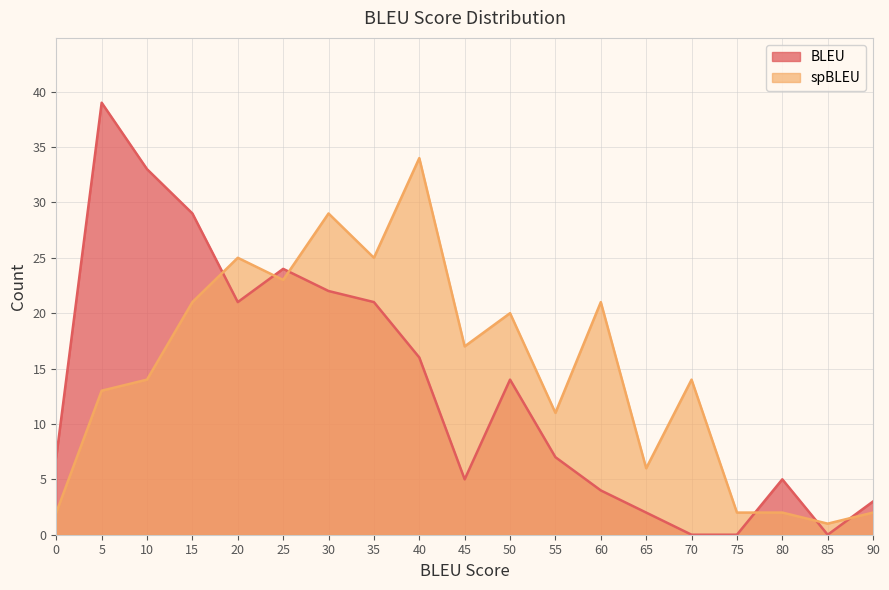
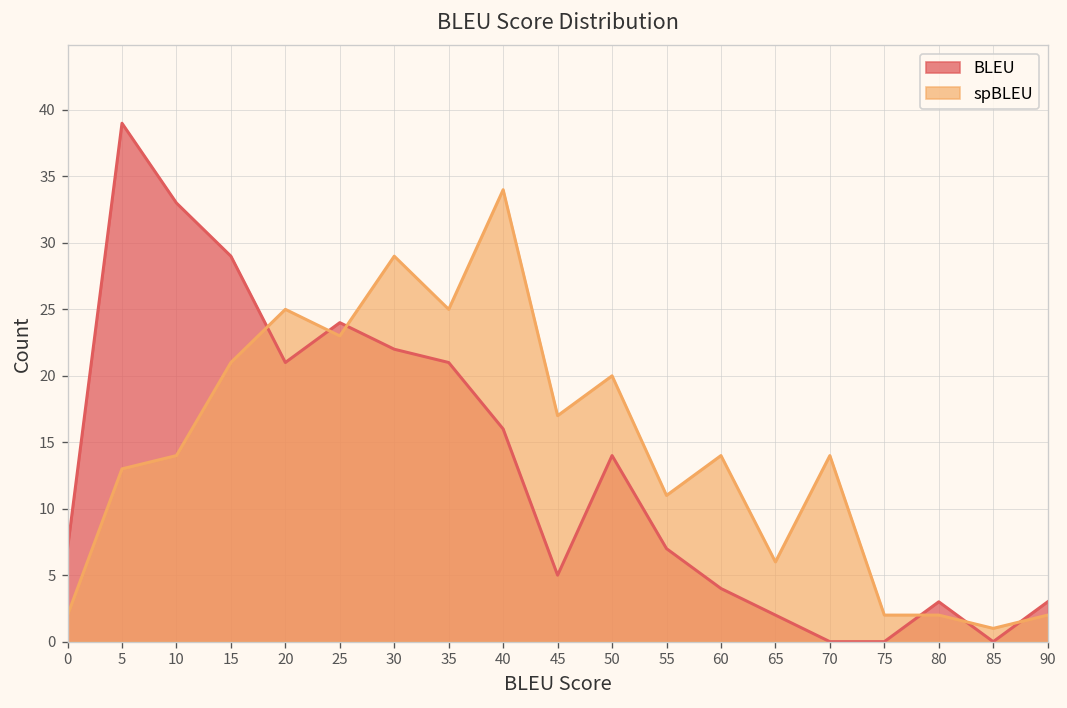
spBLEU, 60: 21 -> 14
BLEU, 80: 5 -> 3
